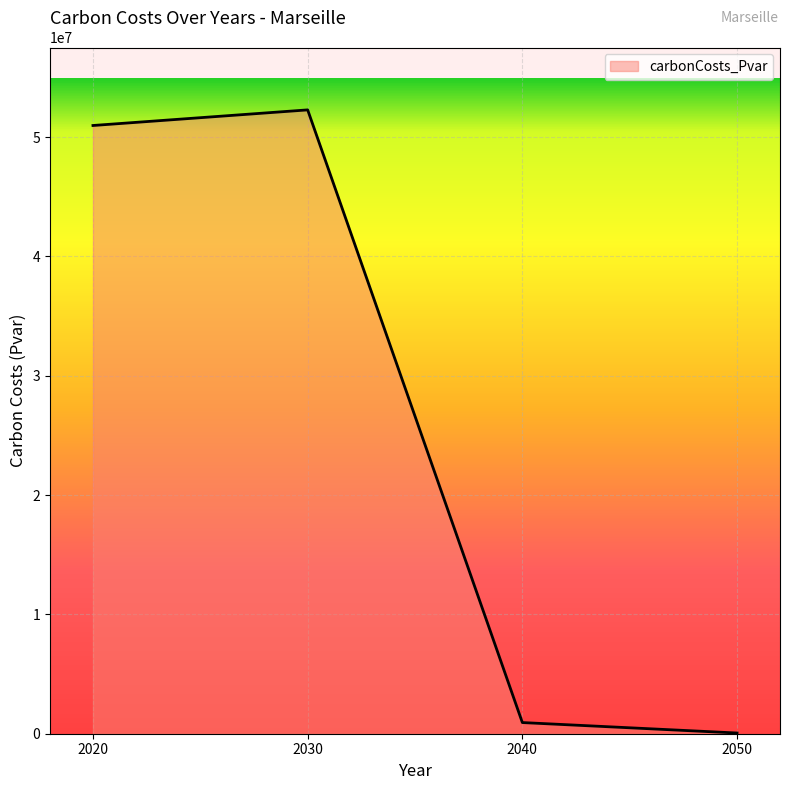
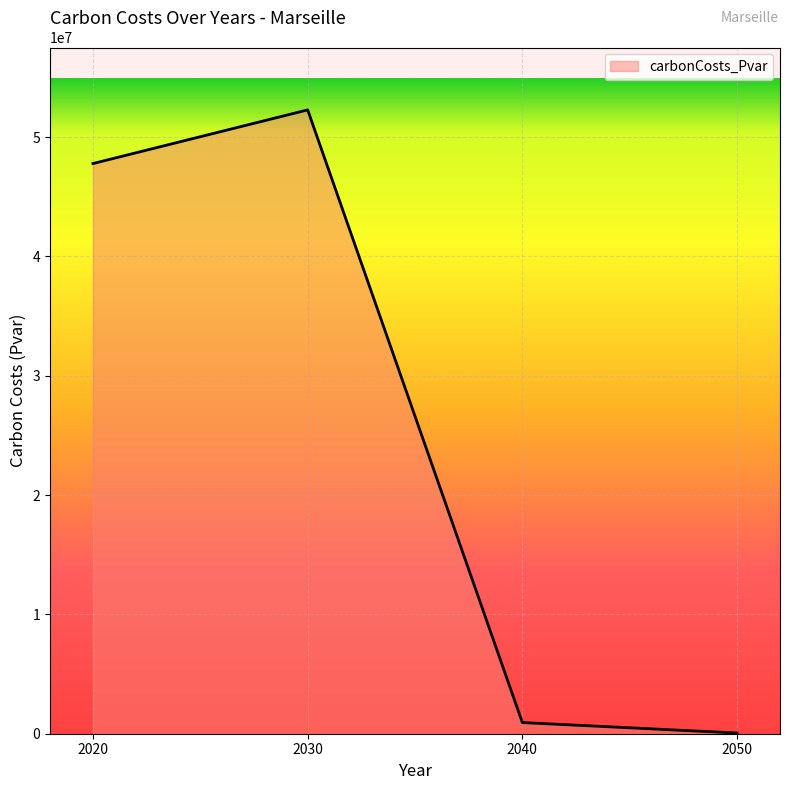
2020: 51000000 -> 47800000
